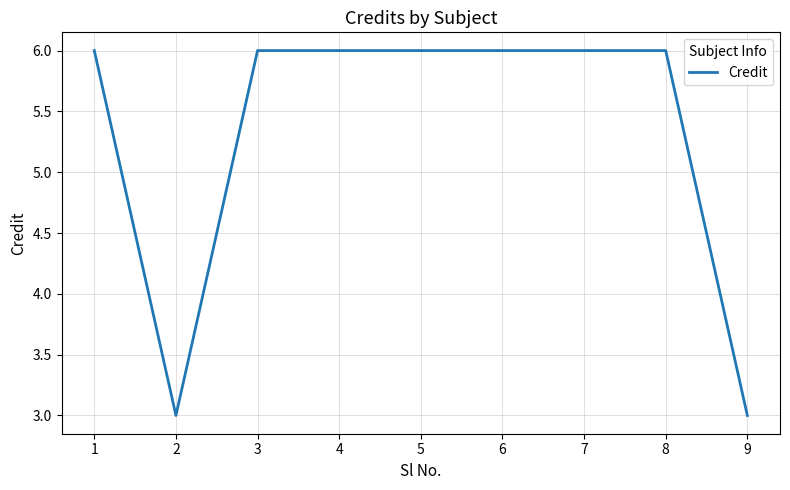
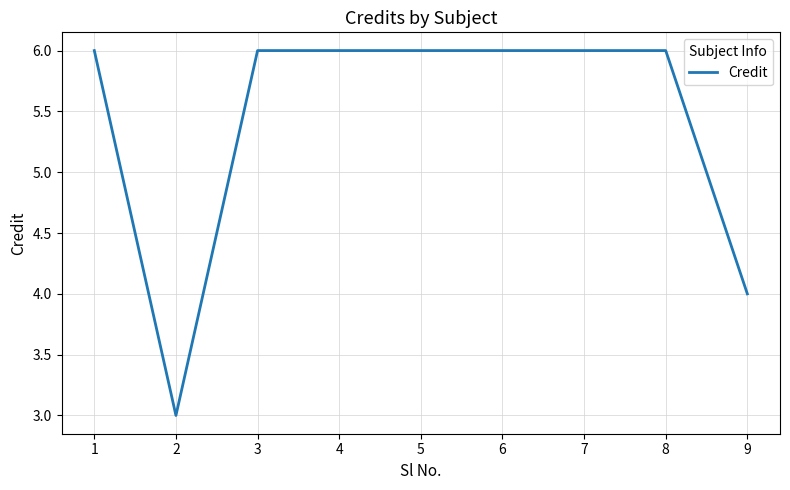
9: 3 -> 4
